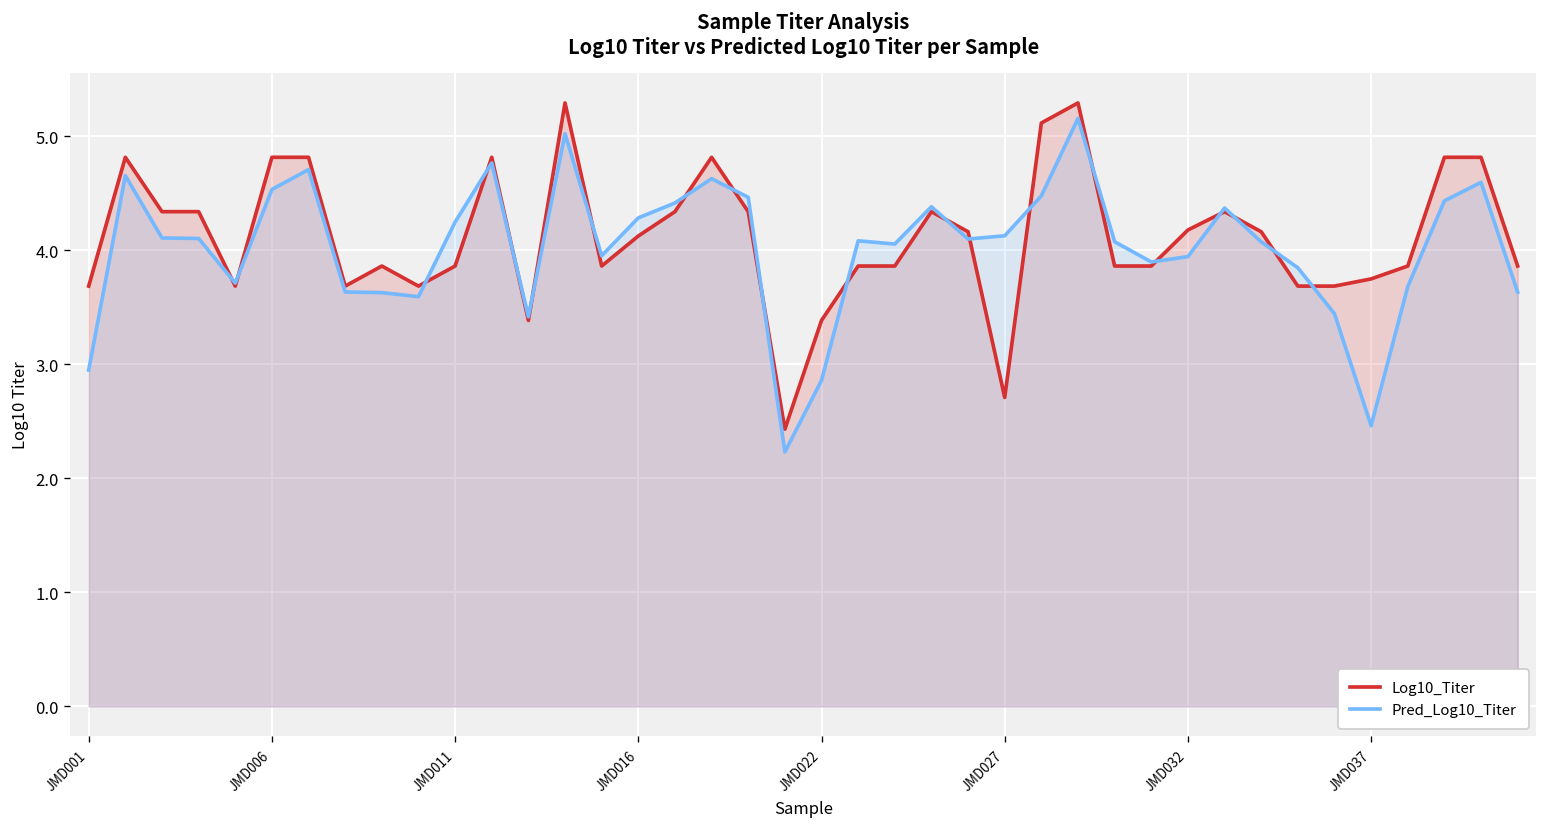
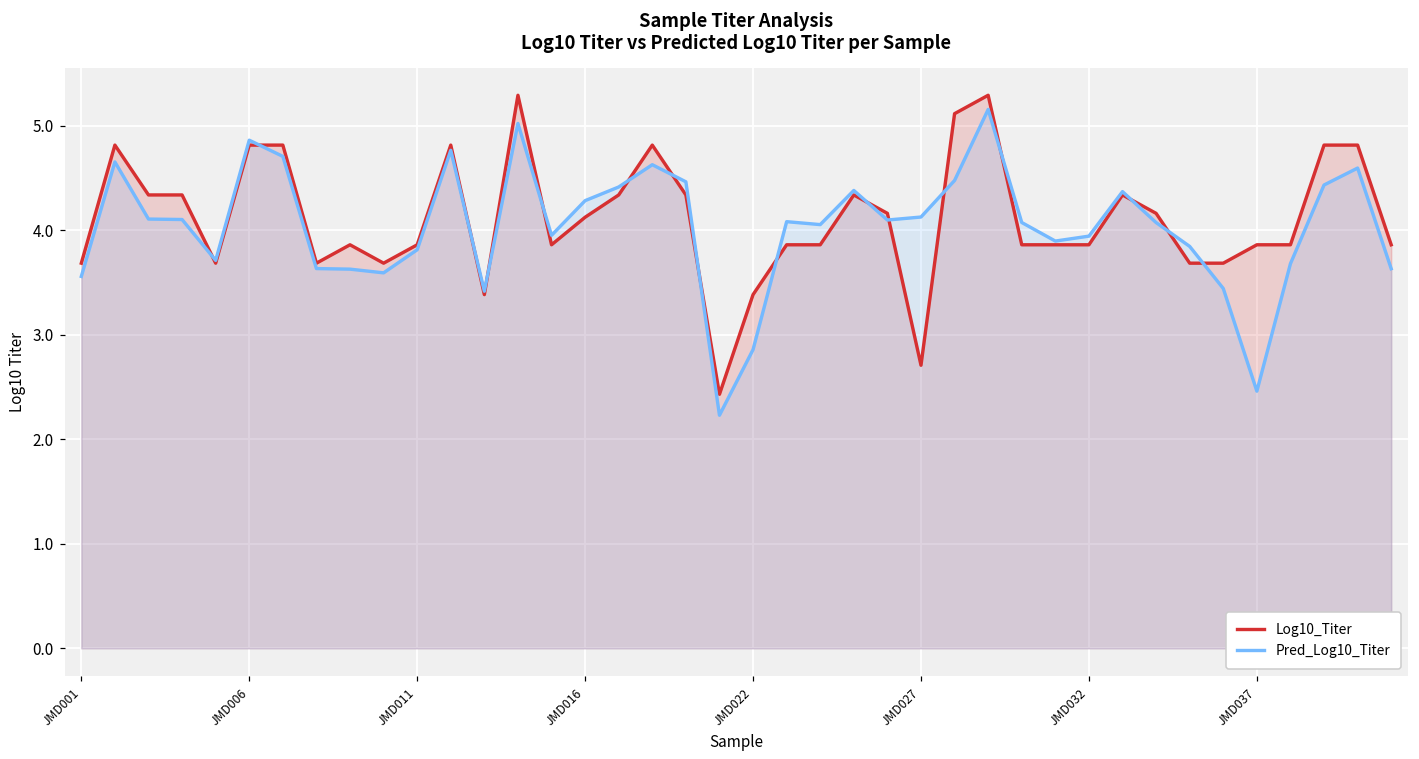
Pred_Log10_Titer, JMD001: 3.0 -> 3.6
Pred_Log10_Titer, JMD006: 4.5 -> 4.9
Pred_Log10_Titer, JMD011: 4.2 -> 3.8
Log10_Titer, JMD032: 4.2 -> 3.9
Log10_Titer, JMD037: 3.7 -> 3.9
